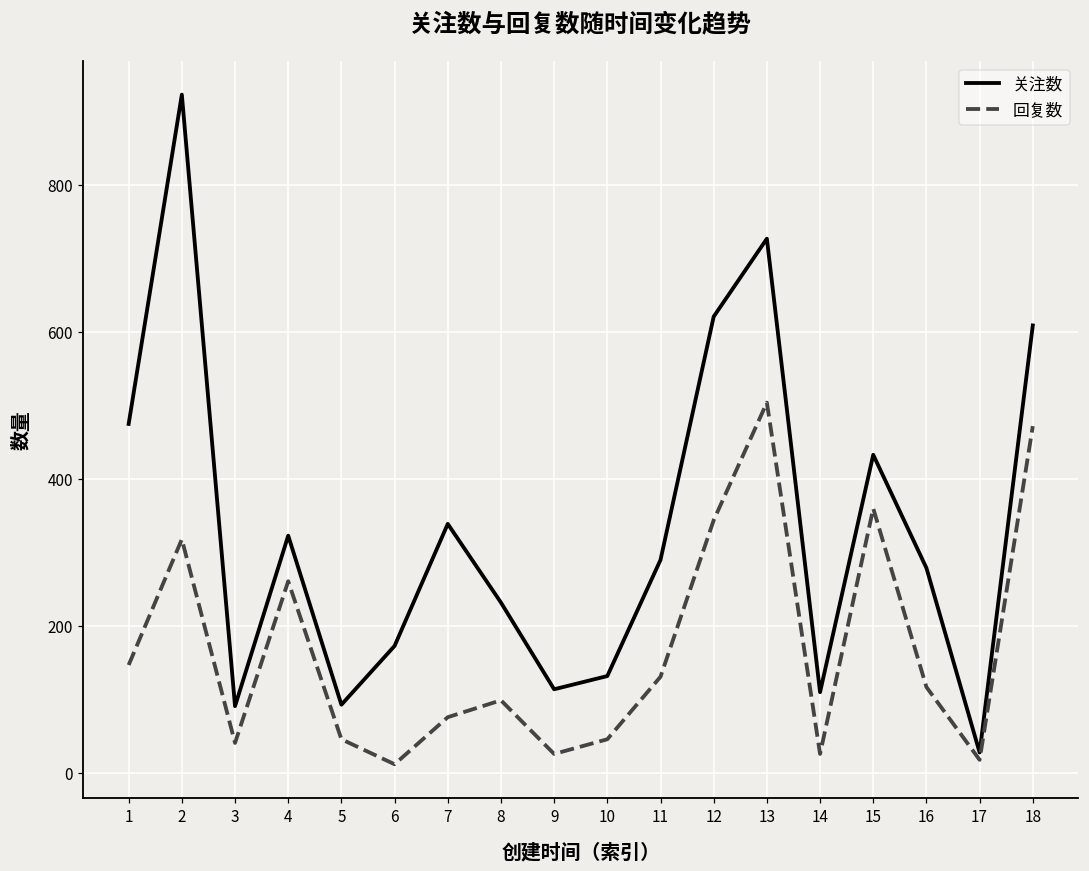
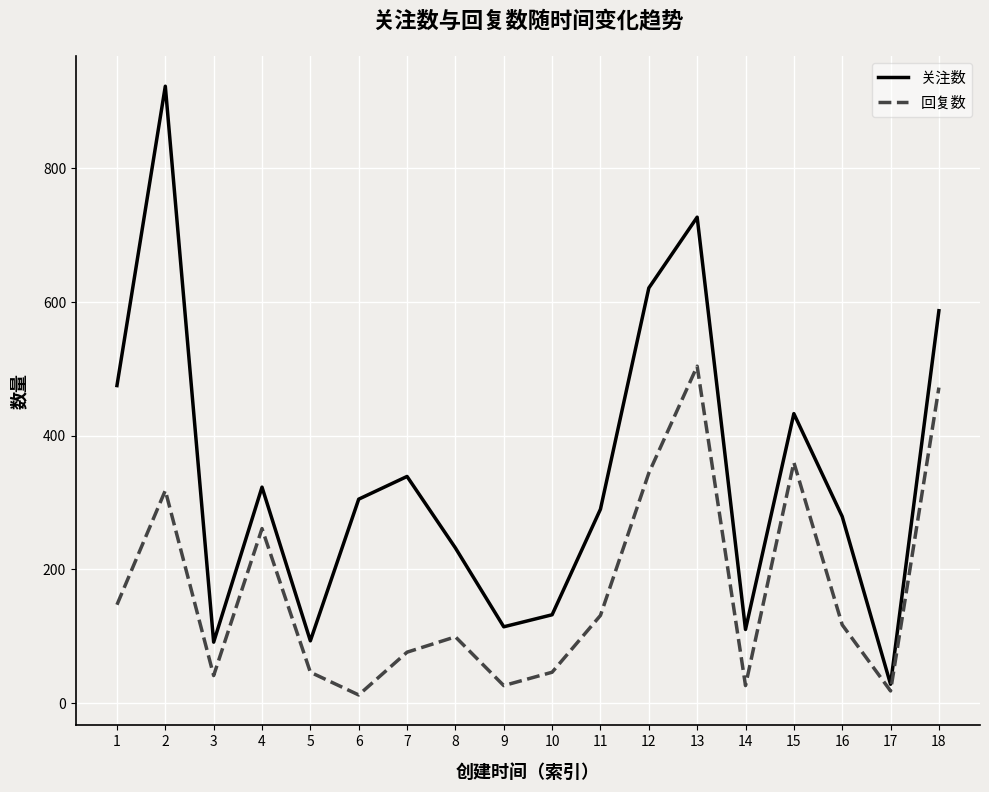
关注数, 6: 170 -> 310
关注数, 18: 610 -> 590
